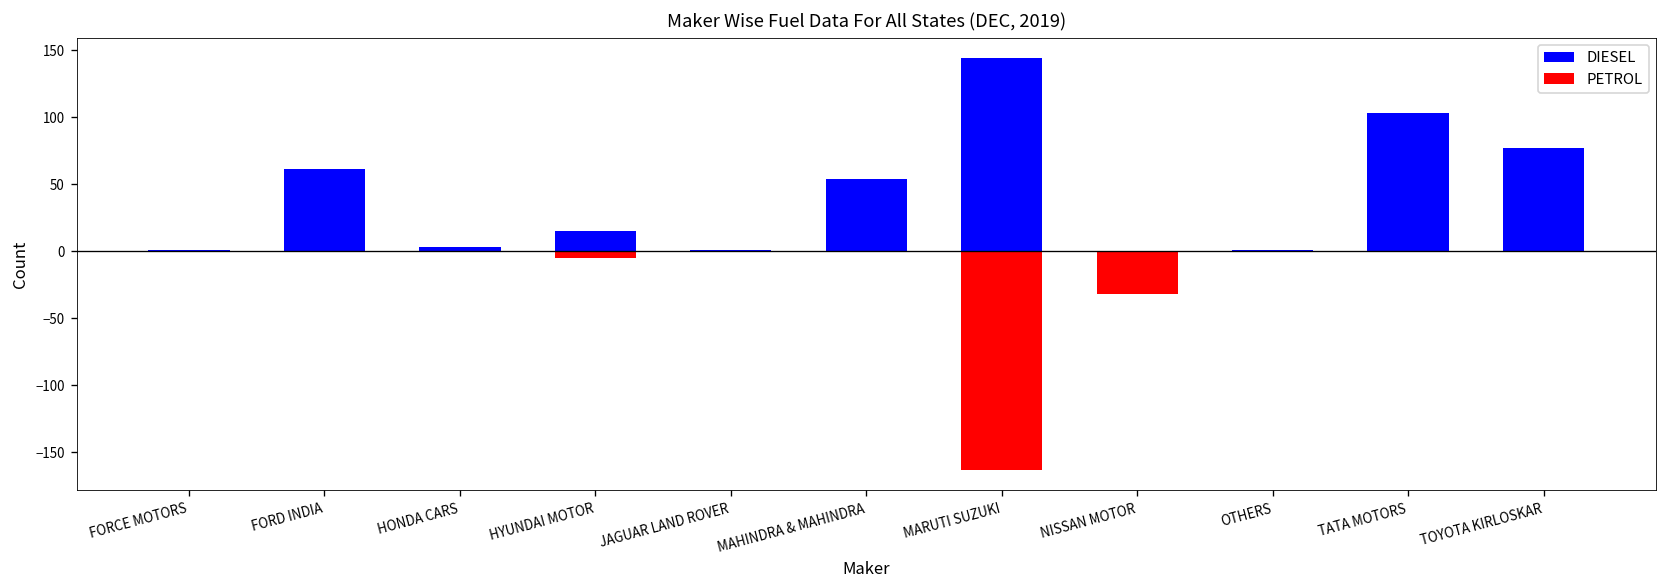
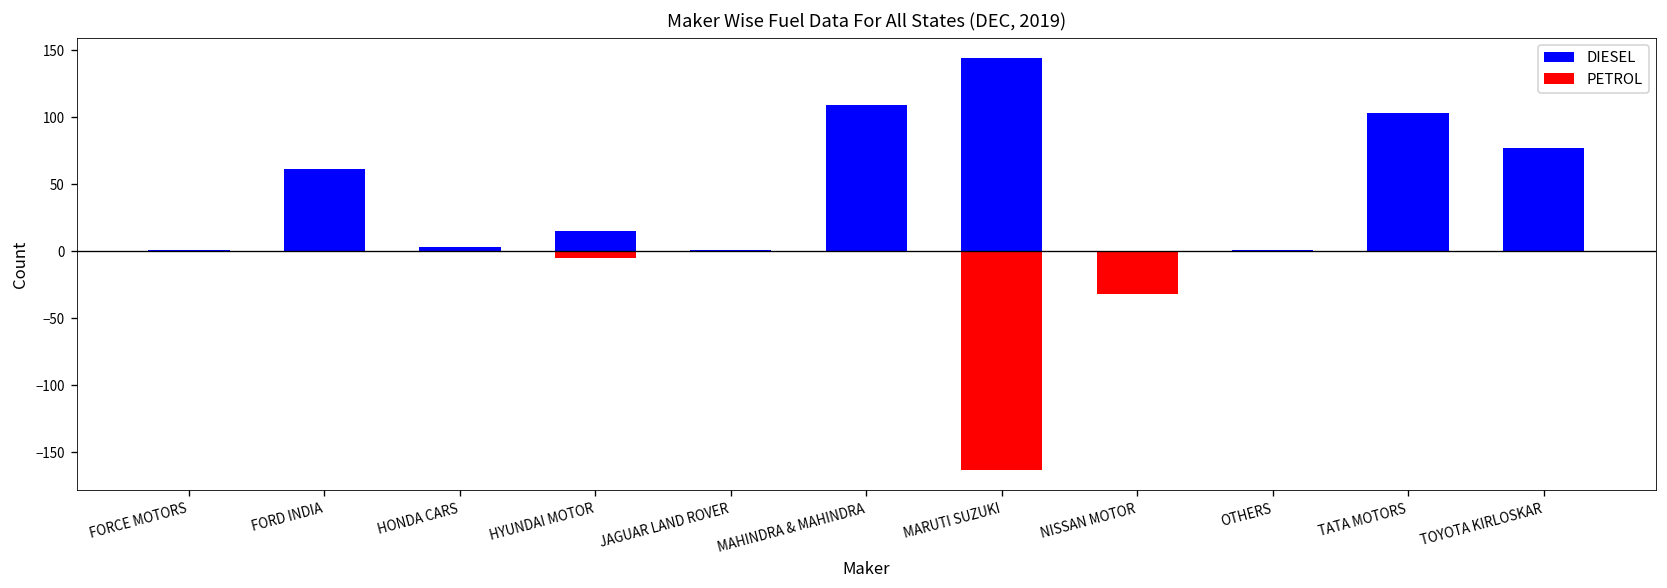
DIESEL, MAHINDRA & MAHINDRA: 54 -> 109
